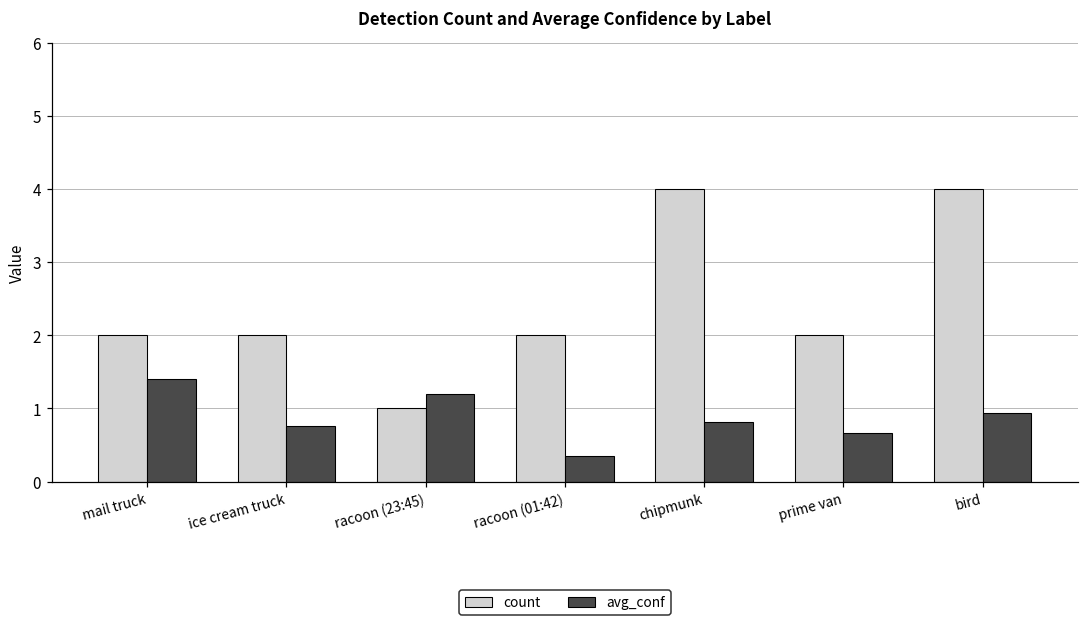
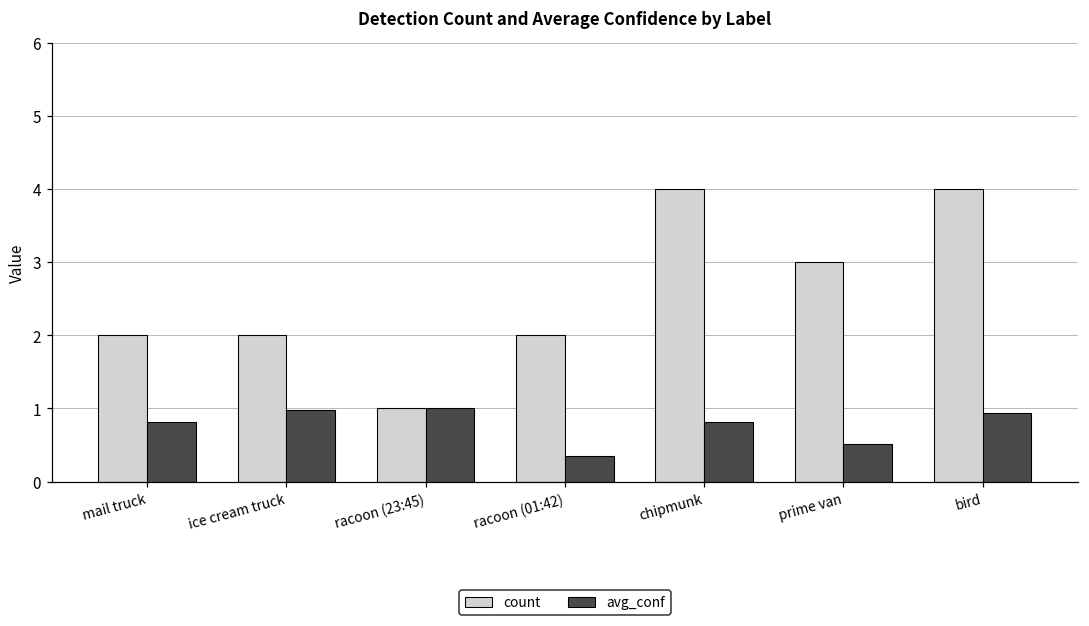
avg_conf, mail truck: 1.4 -> 0.8
avg_conf, ice cream truck: 0.8 -> 1.0
avg_conf, racoon (23:45): 1.2 -> 1.0
count, prime van: 2 -> 3
avg_conf, prime van: 0.7 -> 0.5
